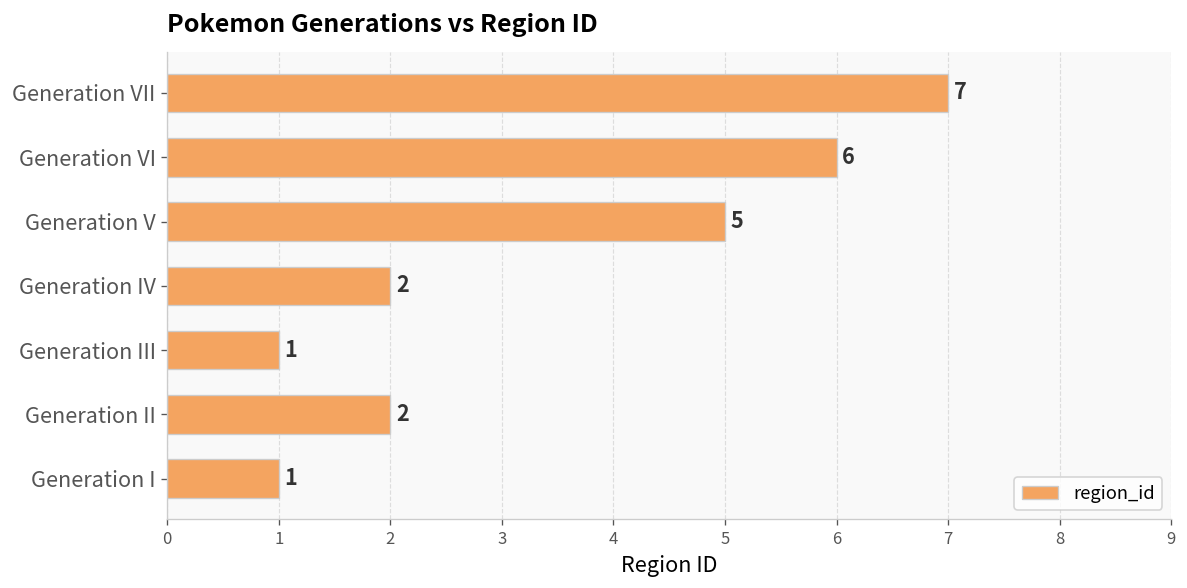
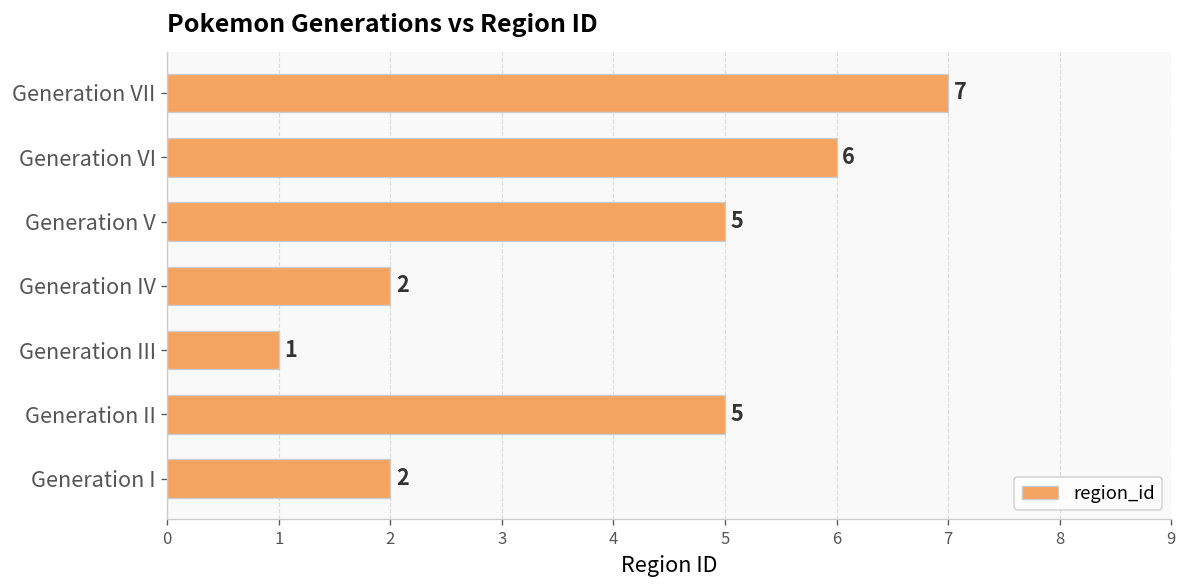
Generation II: 2 -> 5
Generation I: 1 -> 2
